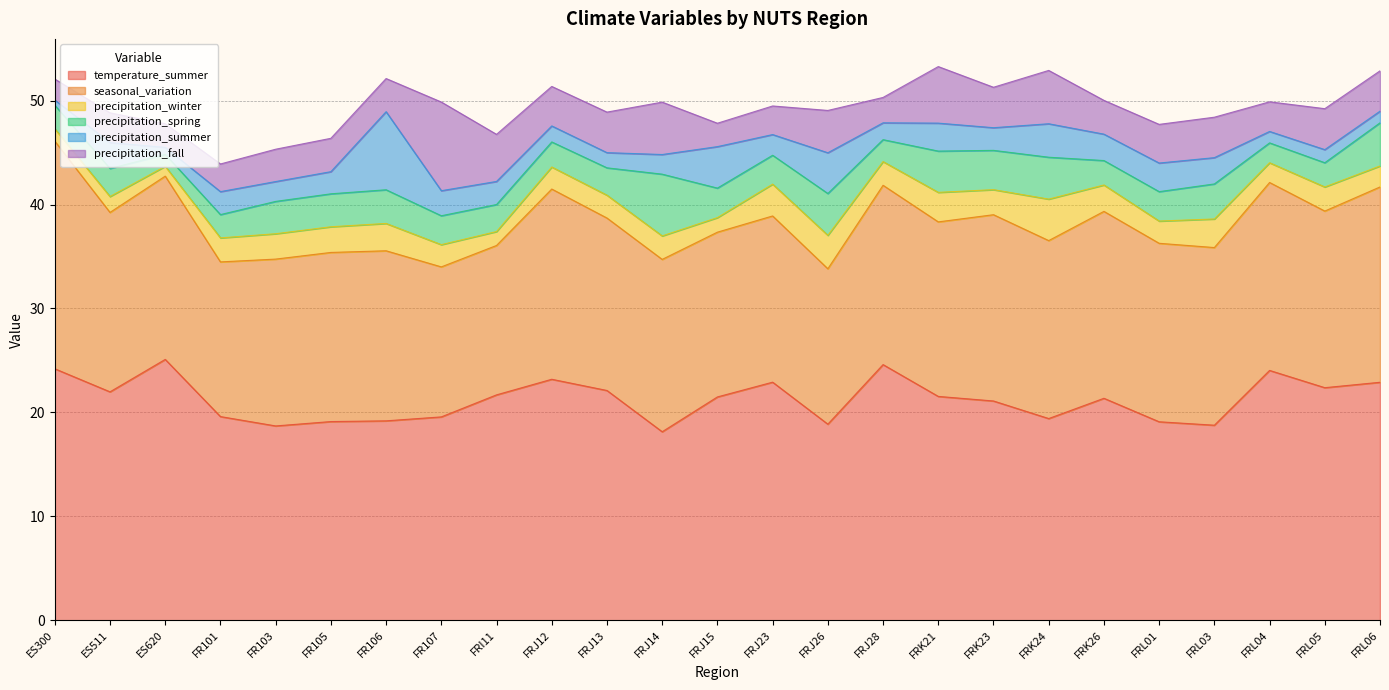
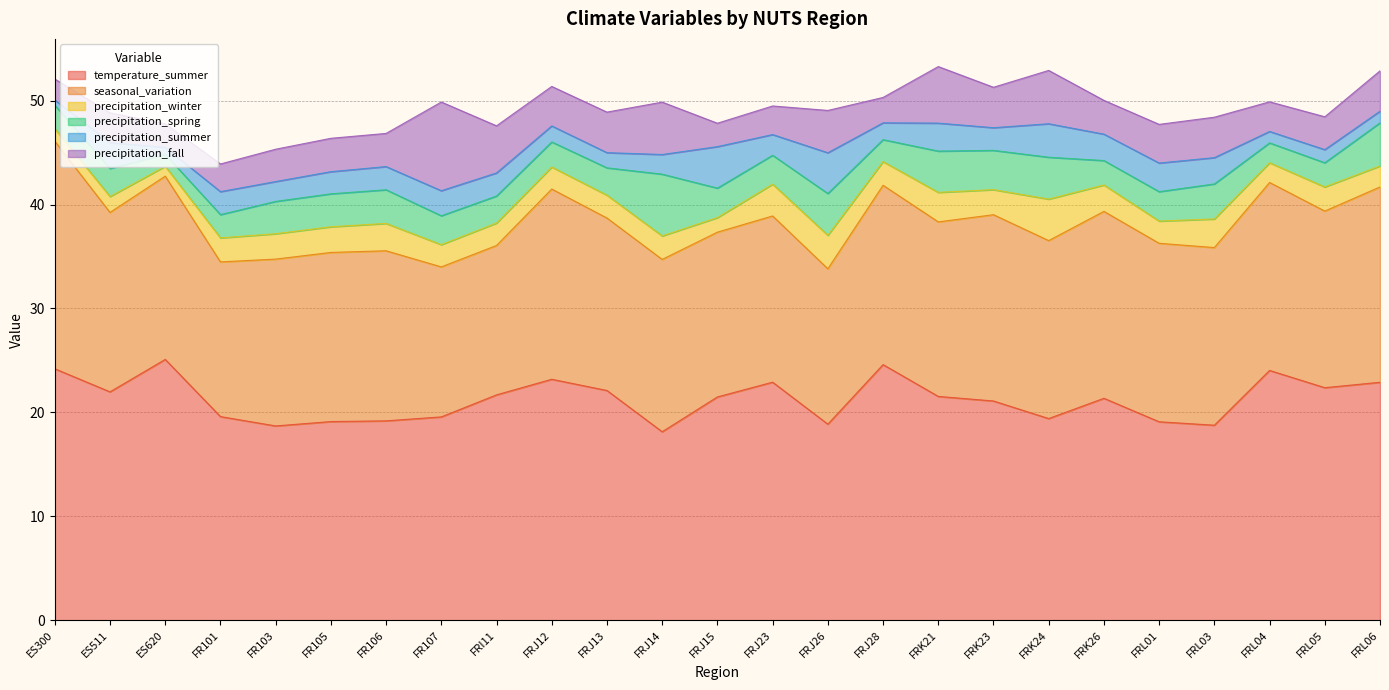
precipitation_summer, FR106: 7.5 -> 2.2
precipitation_winter, FRI11: 1.3 -> 2.2
precipitation_fall, FRL05: 3.9 -> 3.2
